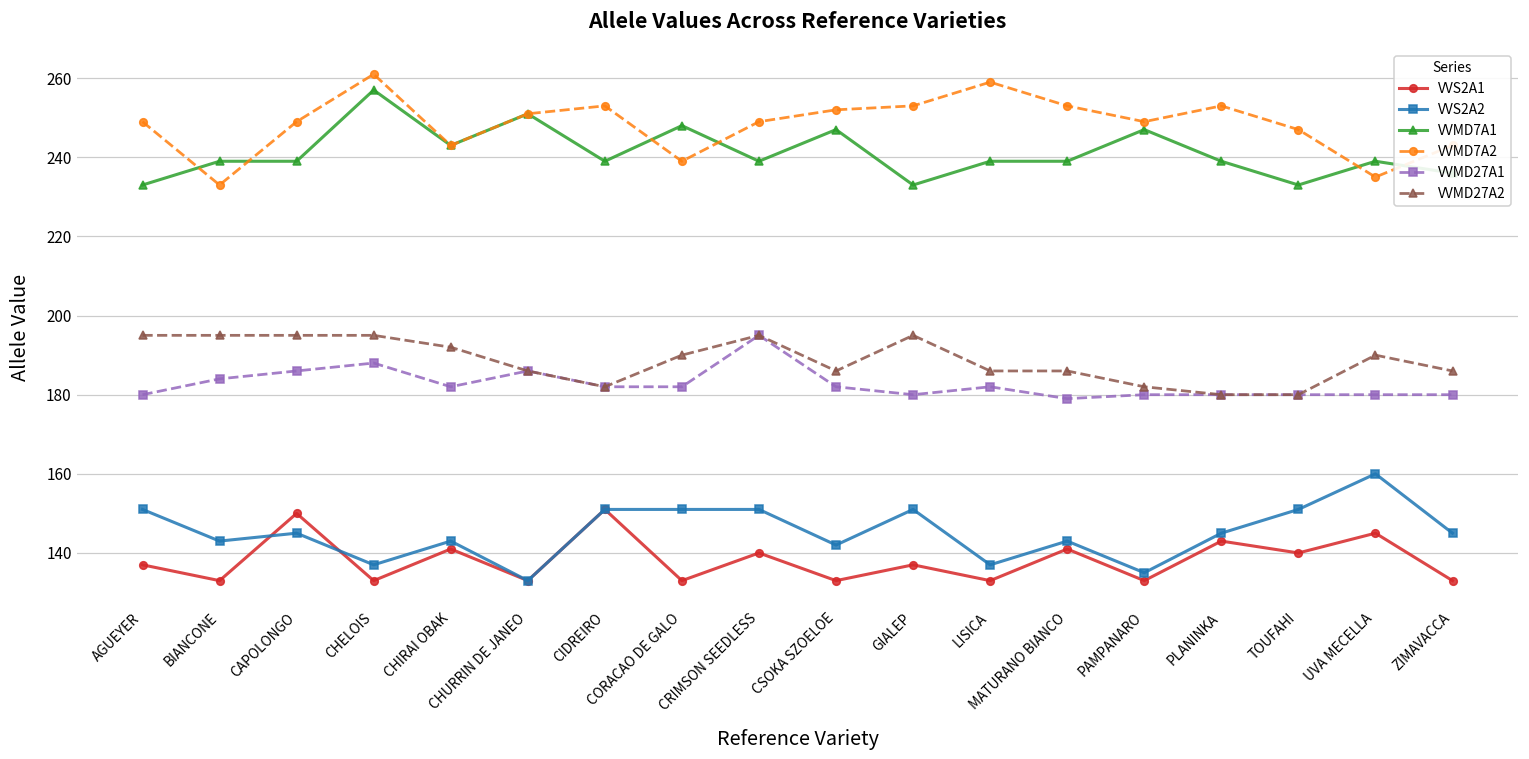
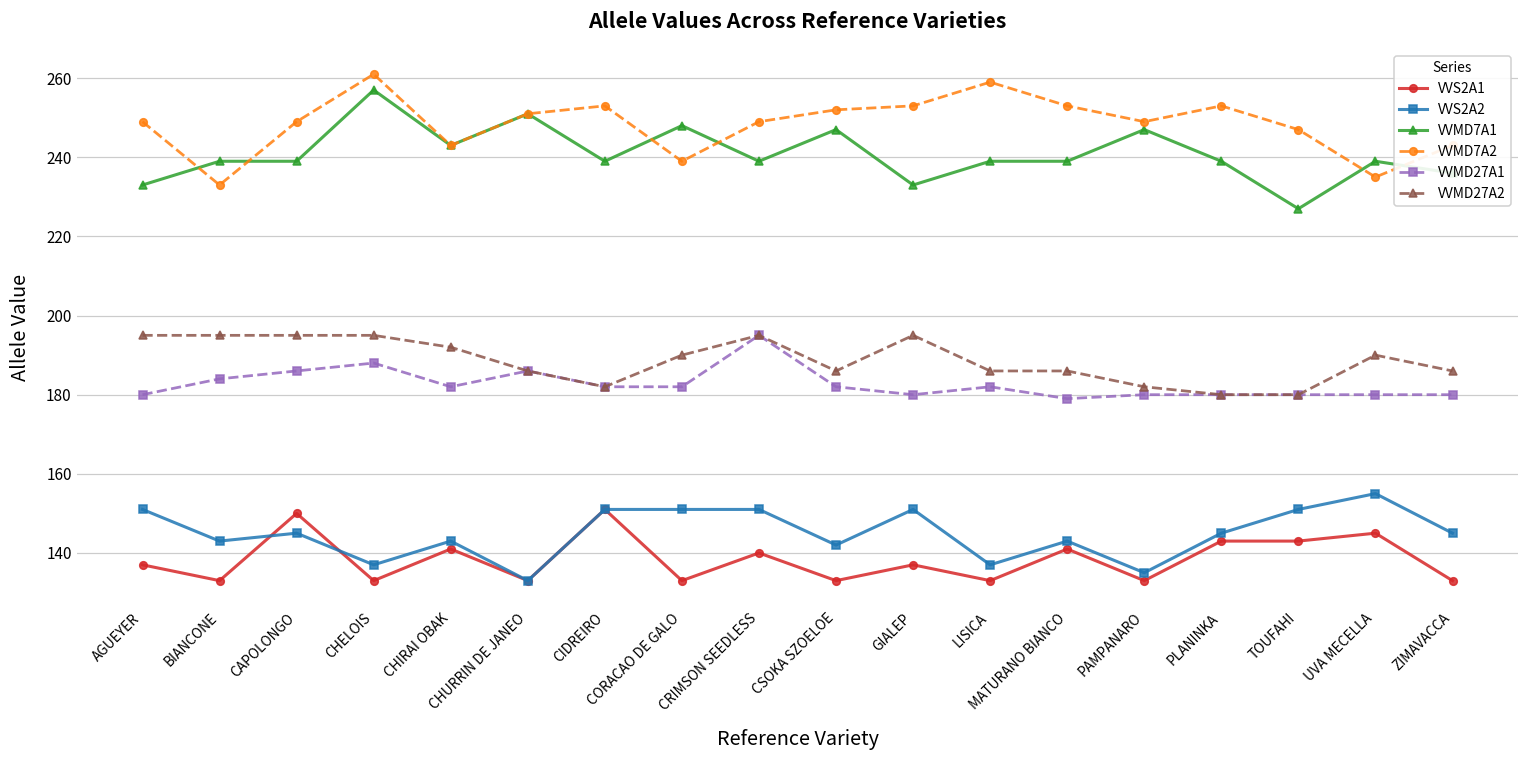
VVS2A1, TOUFAHI: 140 -> 143
VVMD7A1, TOUFAHI: 233 -> 227
VVS2A2, UVA MECELLA: 160 -> 155
